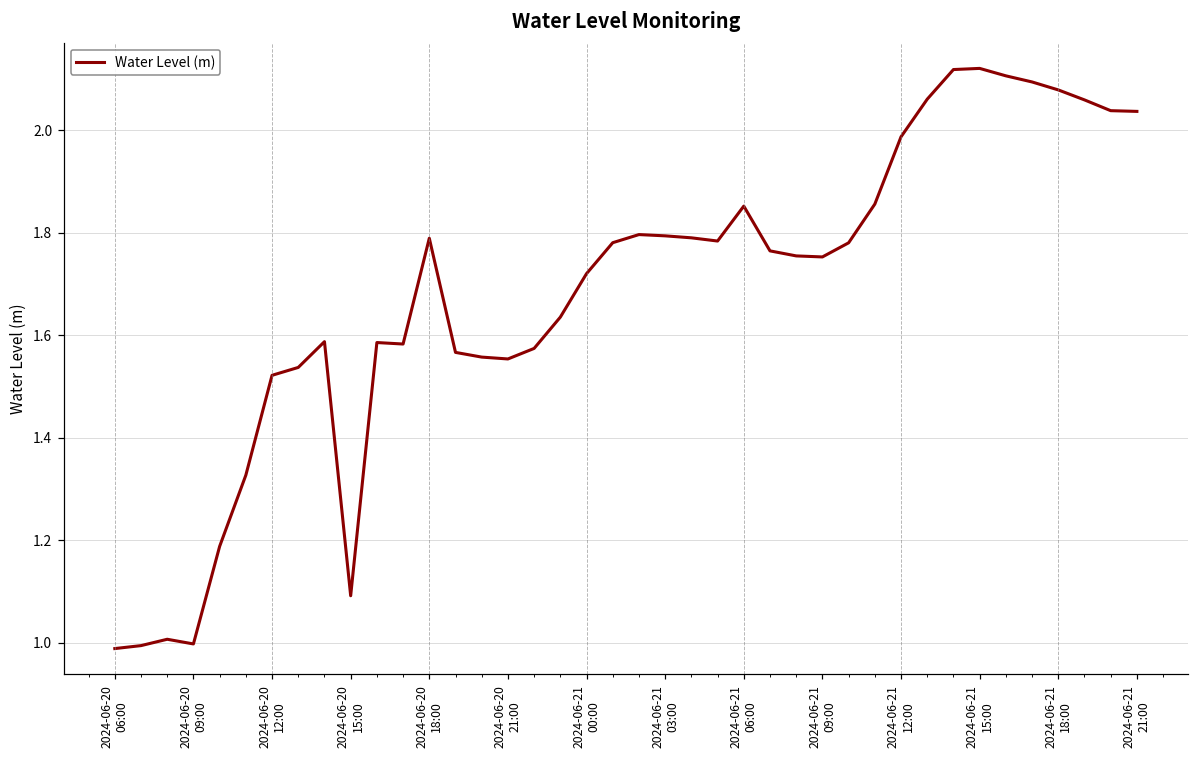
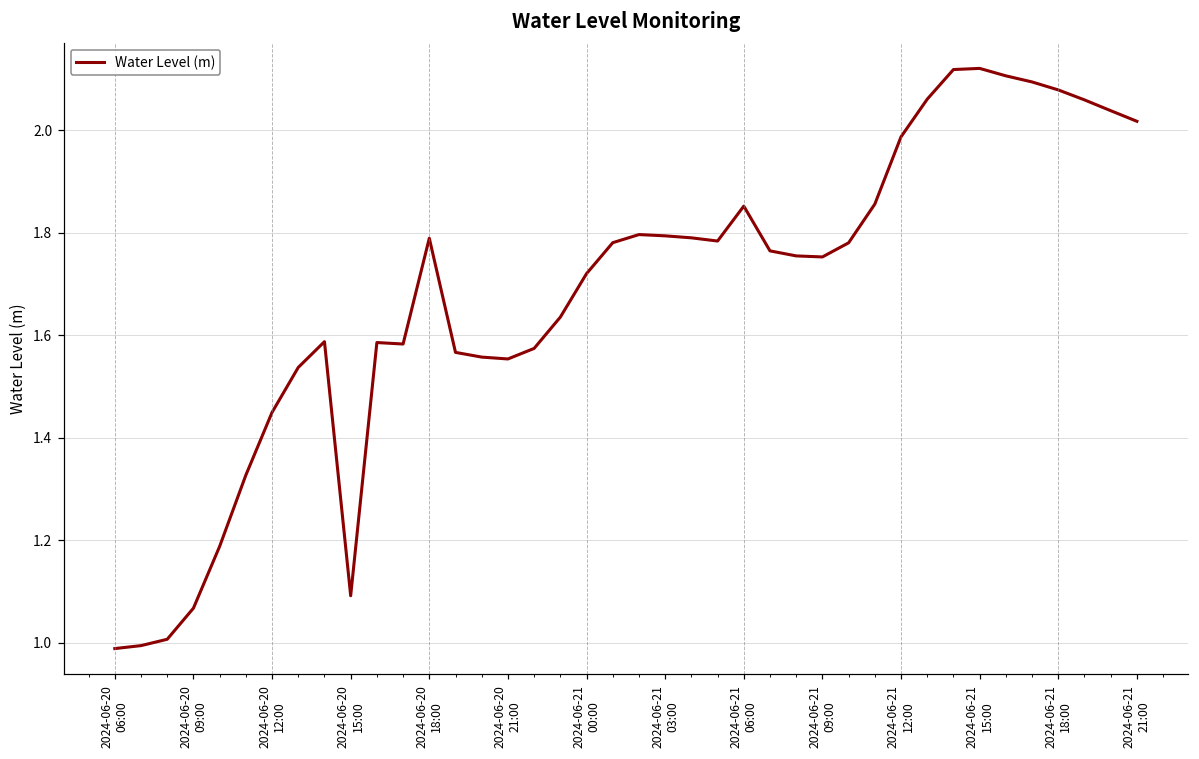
2024-06-20 09:00: 1.00 -> 1.07
2024-06-20 12:00: 1.52 -> 1.45
2024-06-21 21:00: 2.04 -> 2.02
